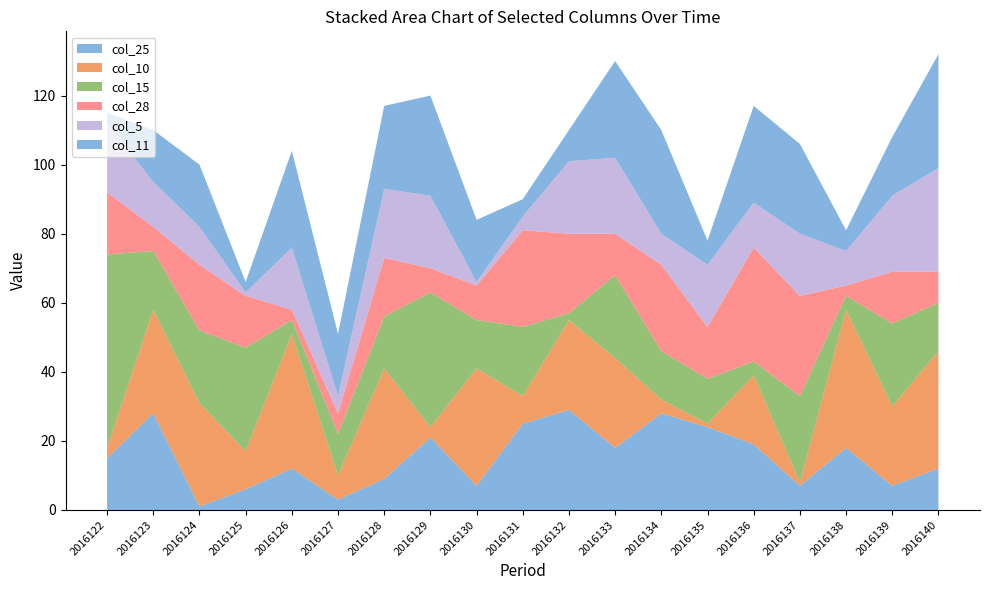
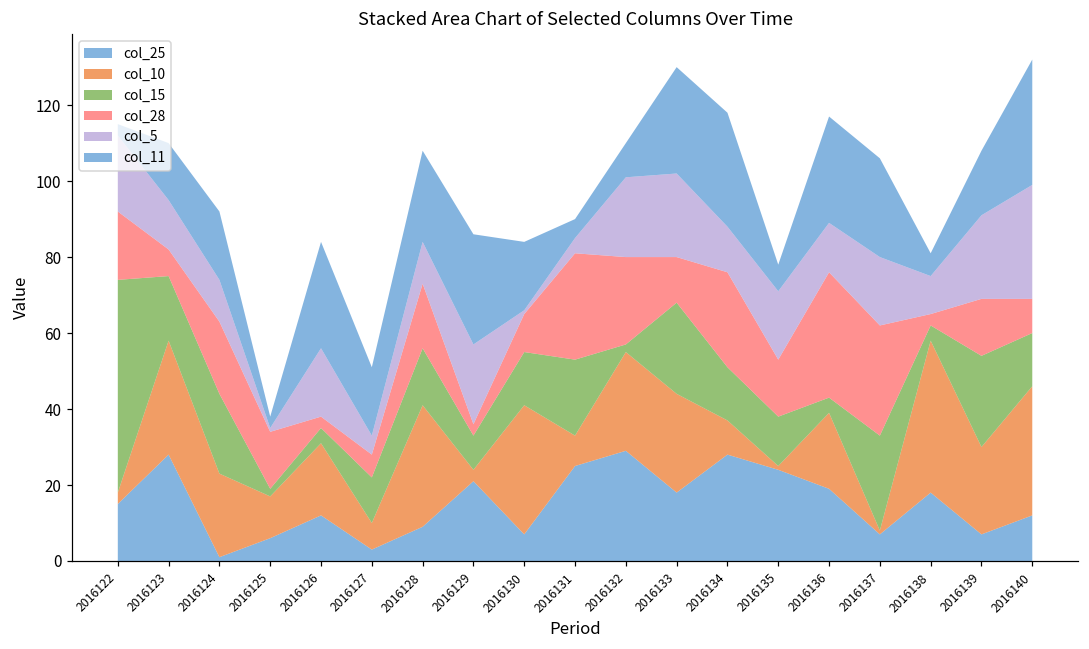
col_10, 2016124: 30 -> 22
col_15, 2016125: 30 -> 2
col_10, 2016126: 39 -> 19
col_5, 2016128: 20 -> 11
col_15, 2016129: 39 -> 9
col_28, 2016129: 7 -> 3
col_10, 2016134: 4 -> 9
col_5, 2016134: 9 -> 12
